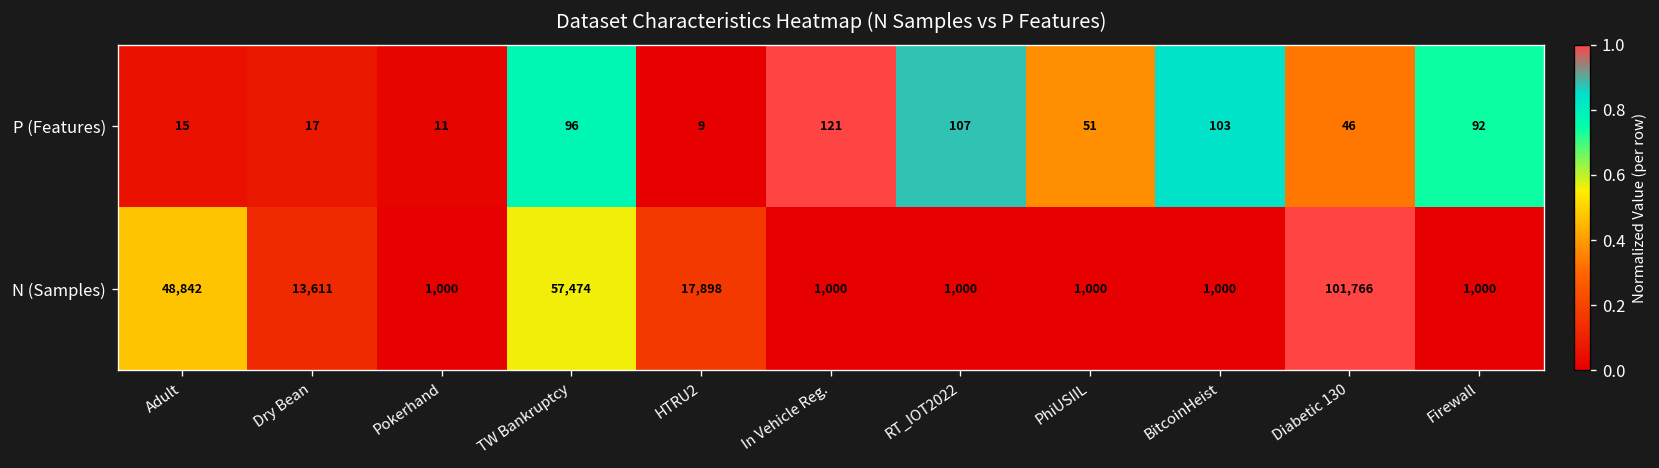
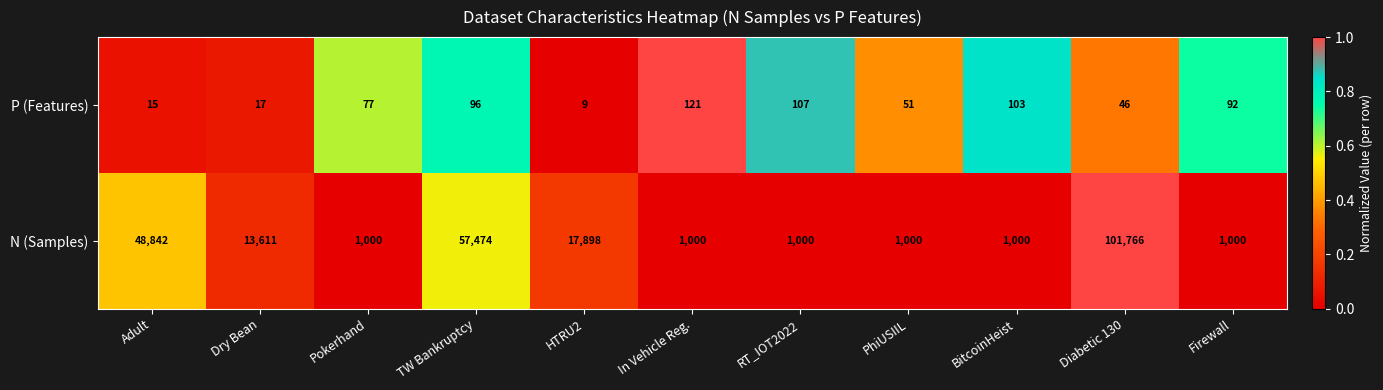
P (Features), Pokerhand: 11 -> 77
